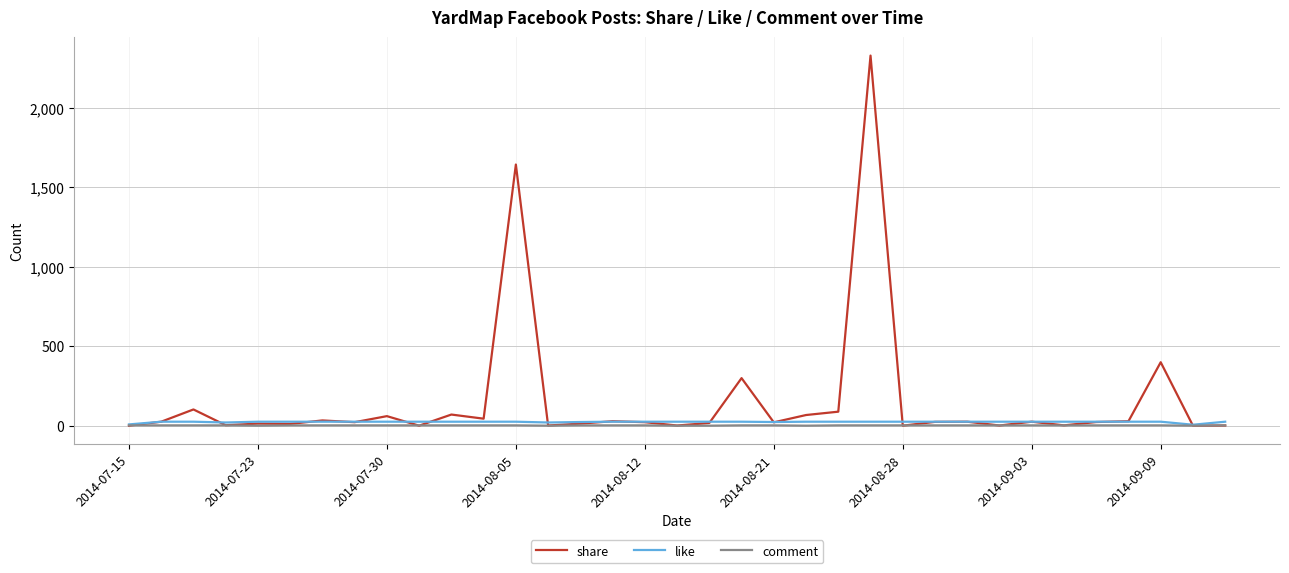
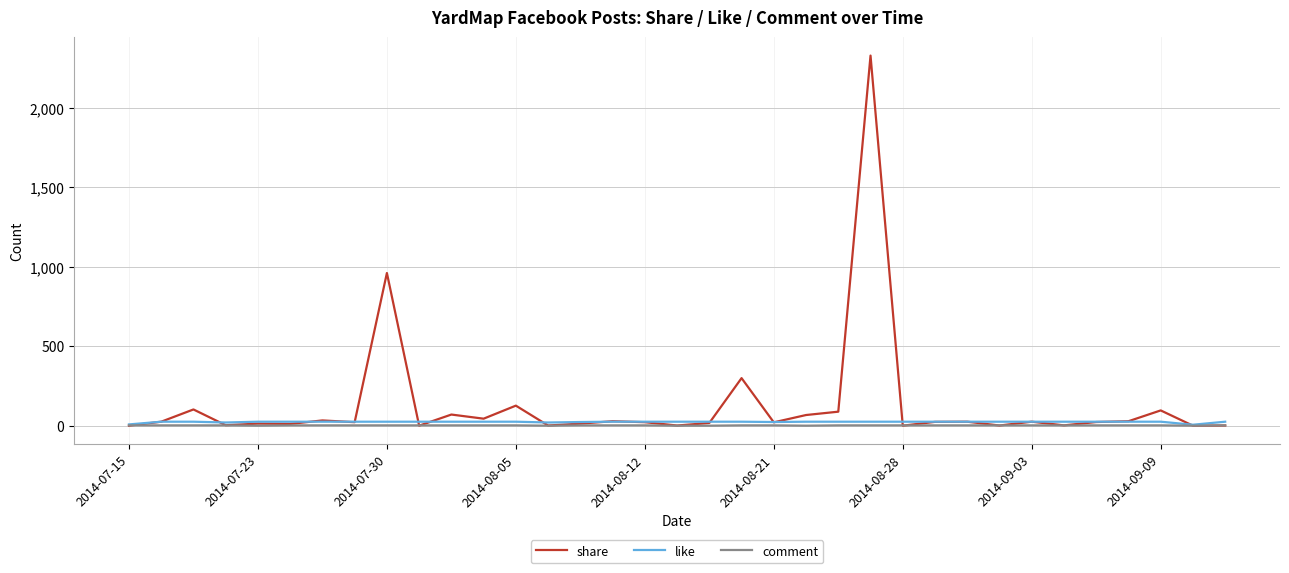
share, 2014-07-30: 60 -> 960
share, 2014-08-05: 1,640 -> 130
share, 2014-09-09: 400 -> 100
